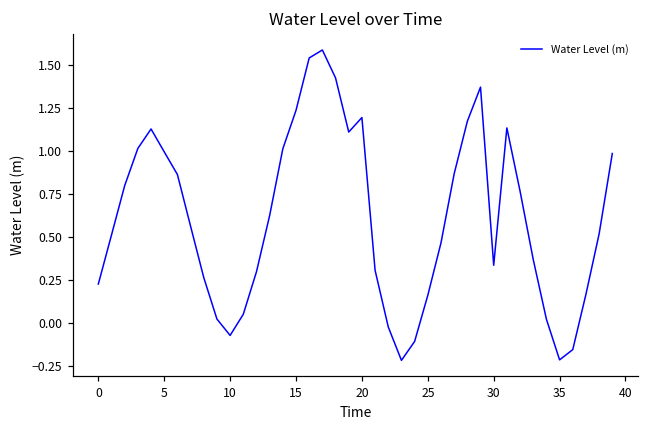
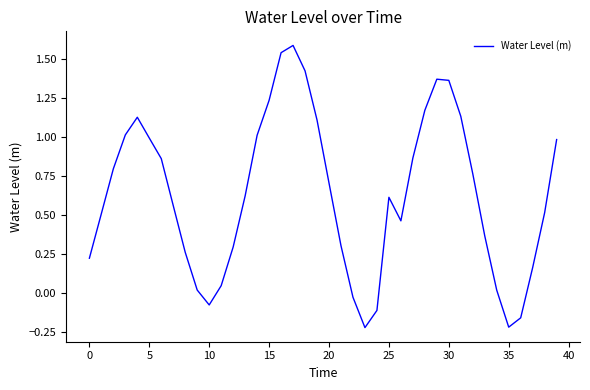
20: 1.20 -> 0.71
25: 0.16 -> 0.62
30: 0.33 -> 1.37
